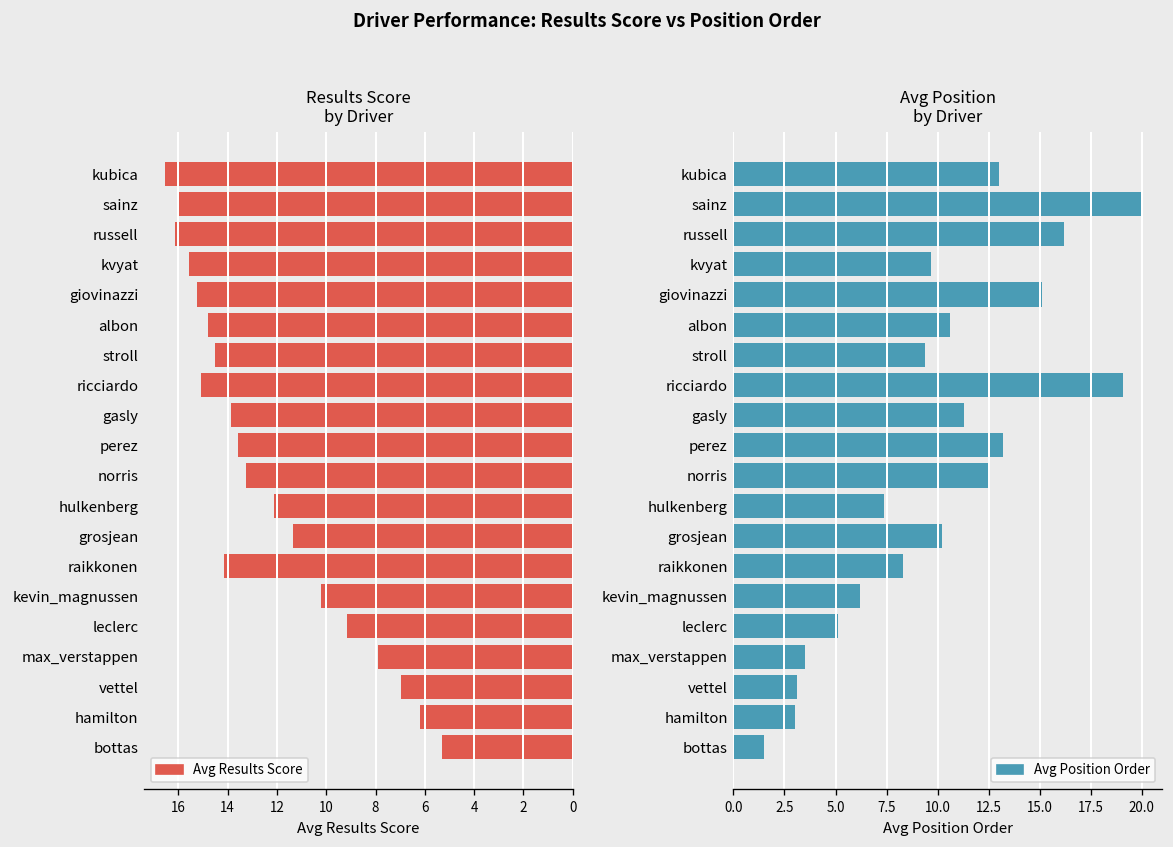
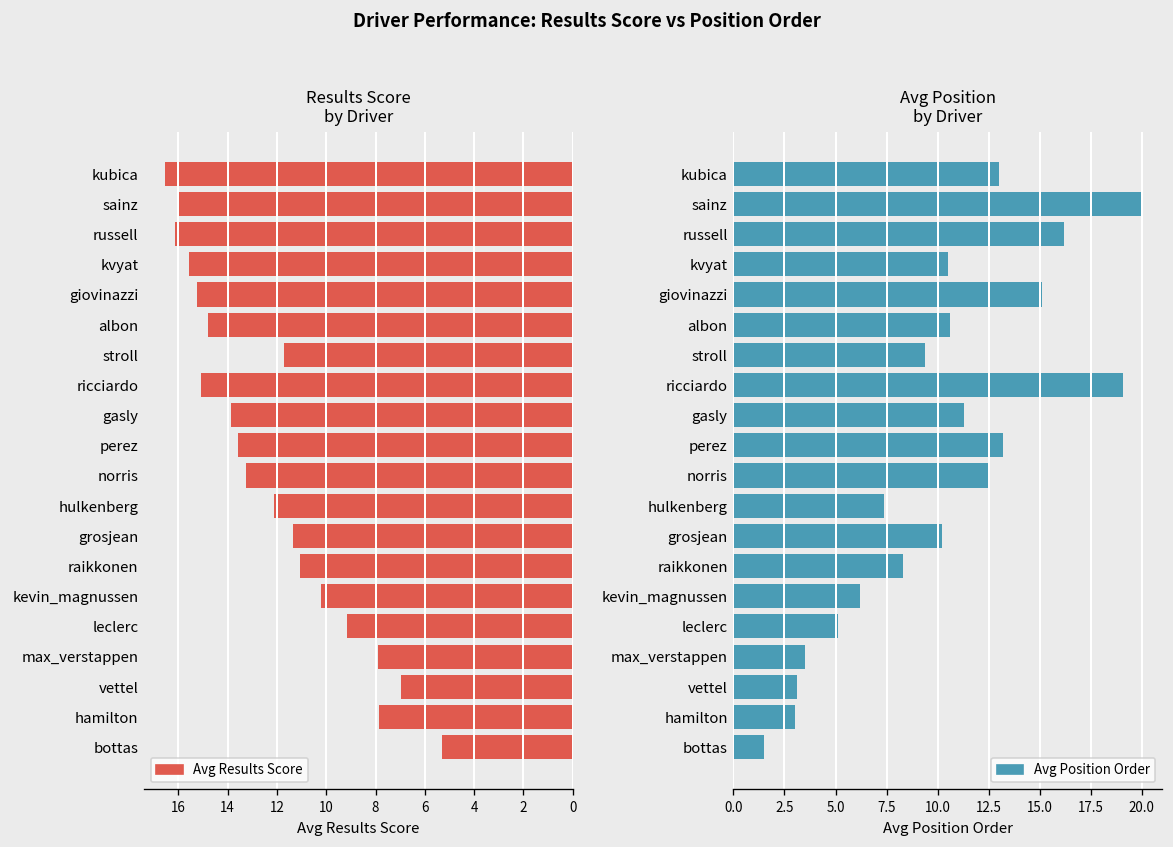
Results Score by Driver, stroll: 14.5 -> 11.7
Results Score by Driver, raikkonen: 14.2 -> 11.1
Results Score by Driver, hamilton: 6.2 -> 7.9
Avg Position by Driver, kvyat: 9.7 -> 10.5
